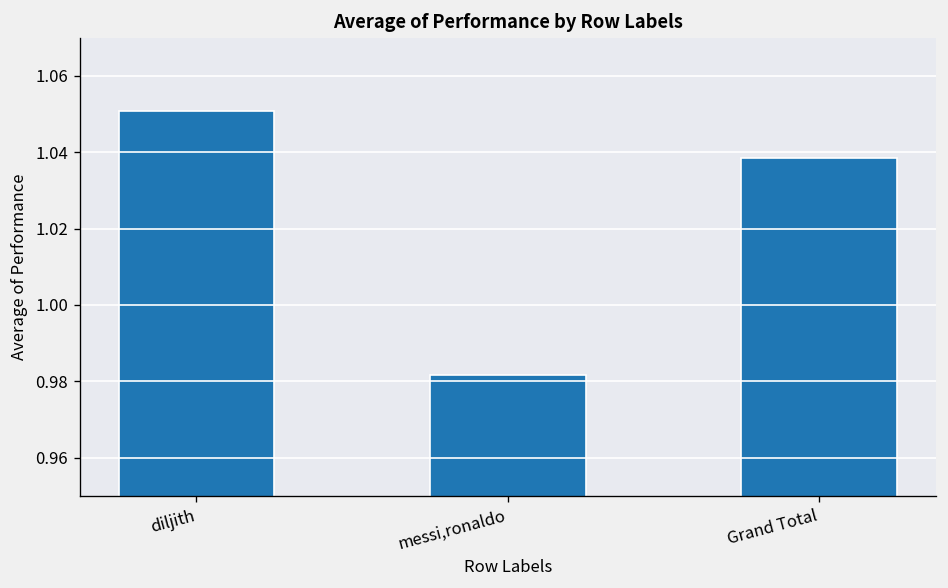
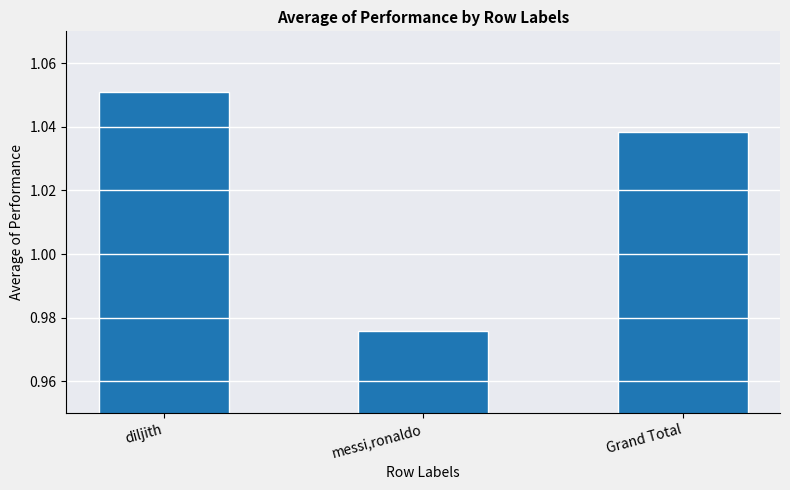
messi,ronaldo: 0.982 -> 0.976
